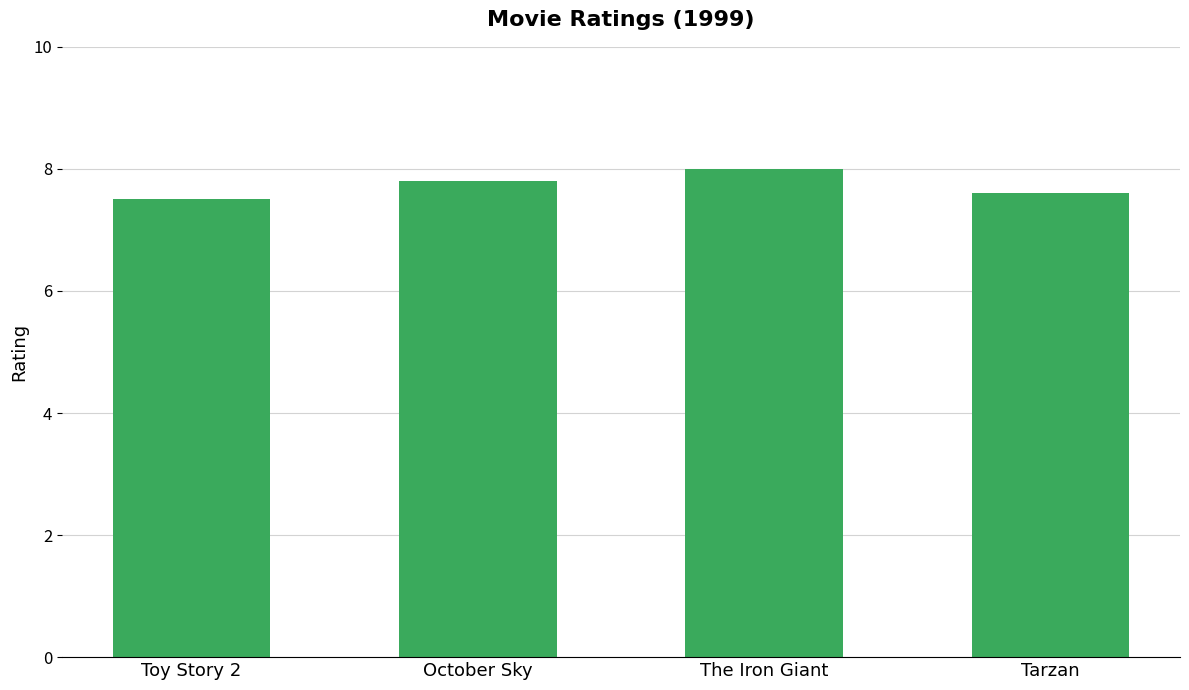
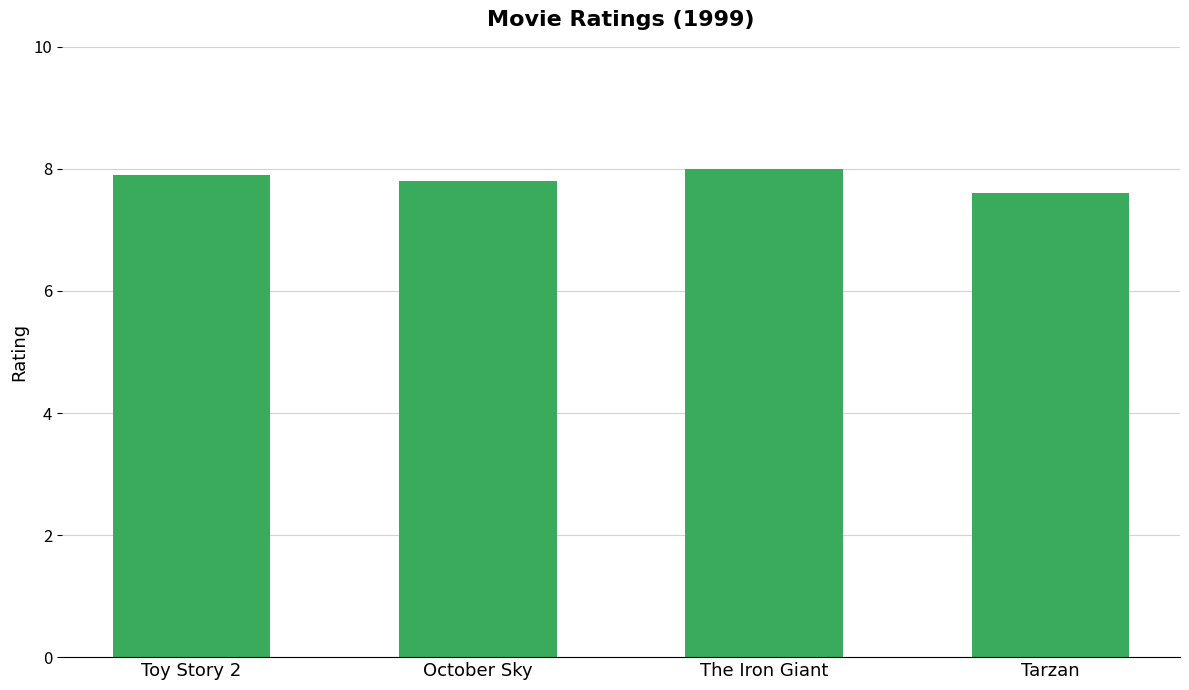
Toy Story 2: 7.5 -> 7.9
